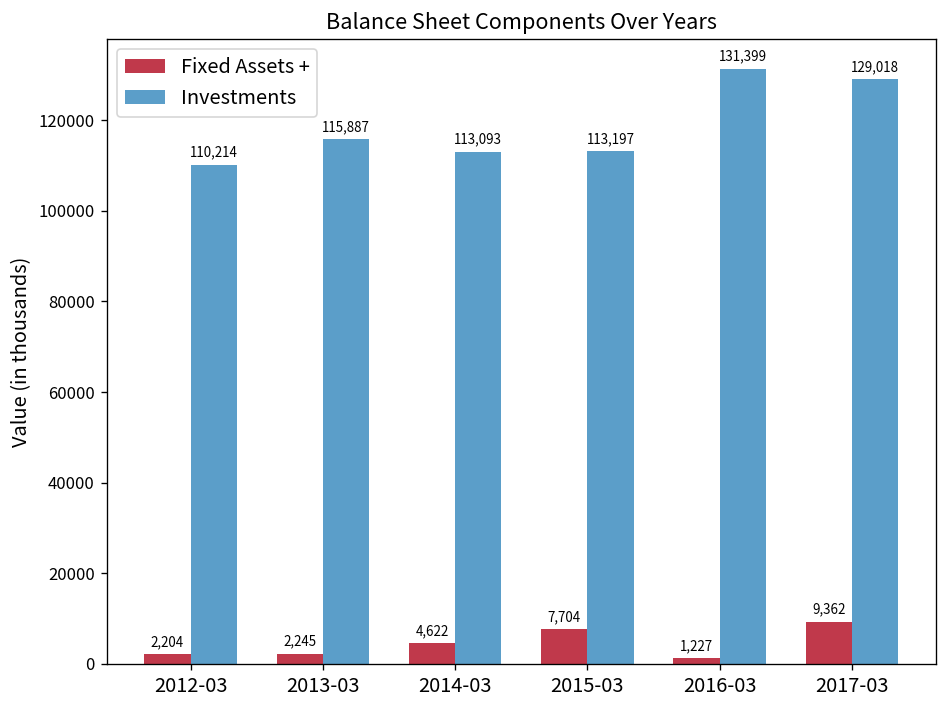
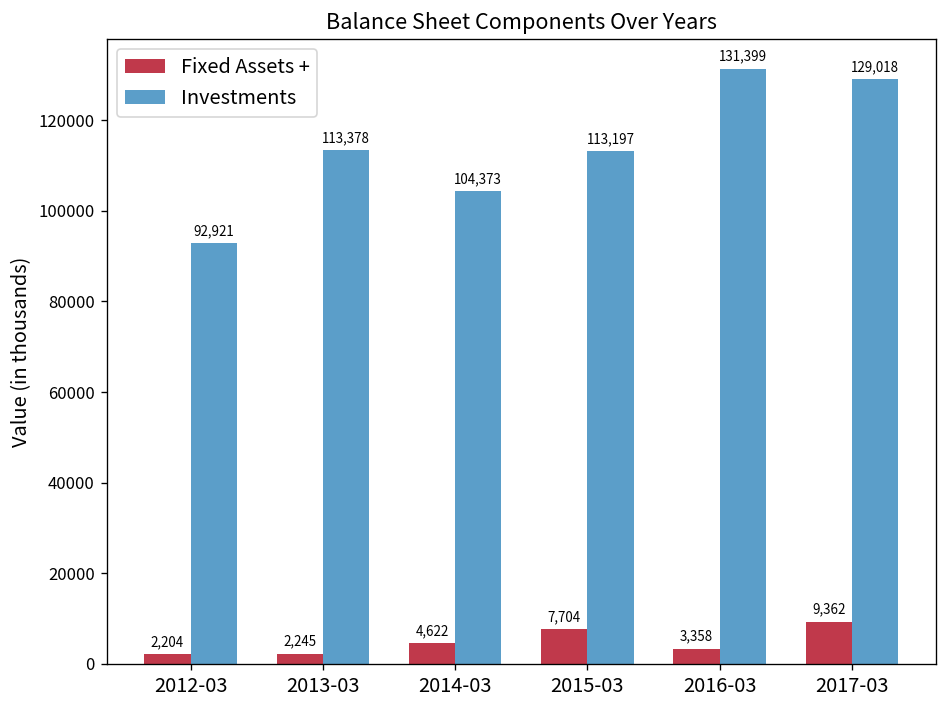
Investments, 2012-03: 110,214 -> 92,921
Investments, 2013-03: 115,887 -> 113,378
Investments, 2014-03: 113,093 -> 104,373
Fixed Assets +, 2016-03: 1,227 -> 3,358
